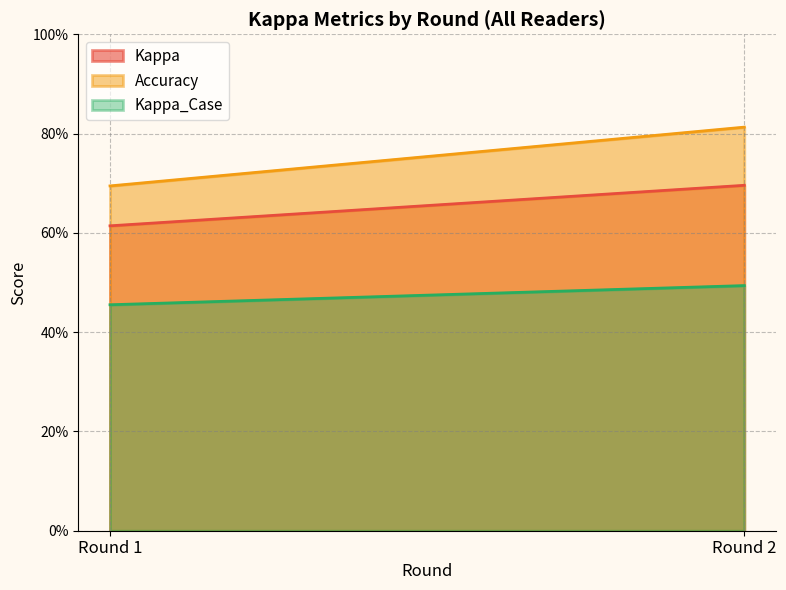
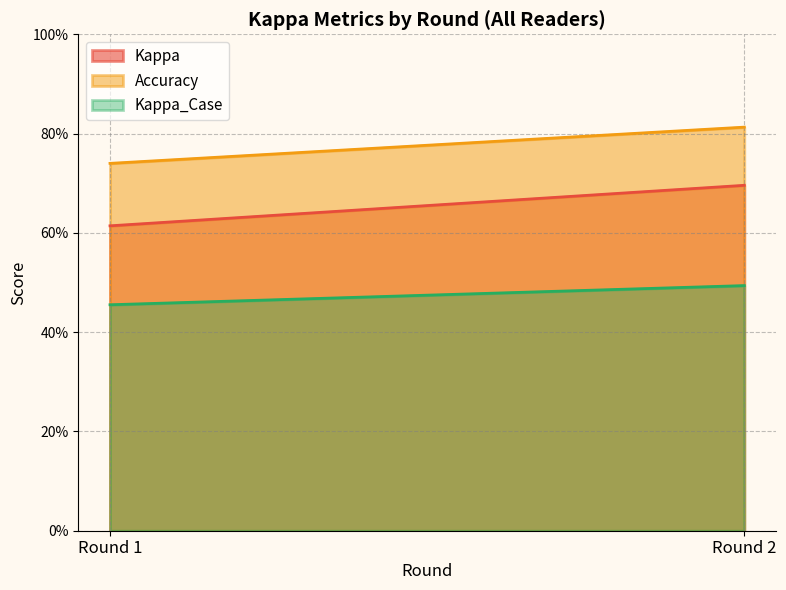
Accuracy, Round 1: 69% -> 74%
